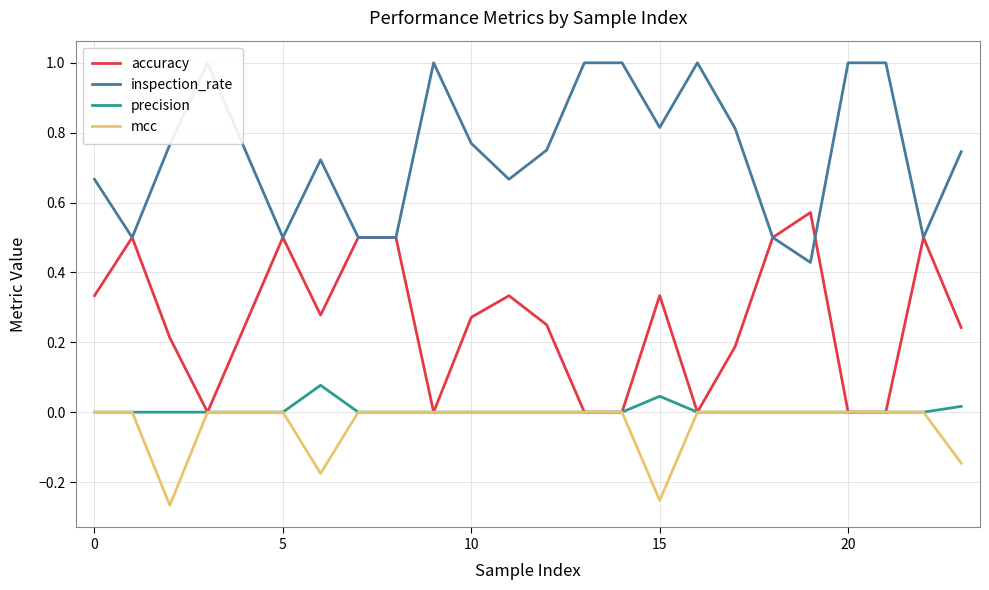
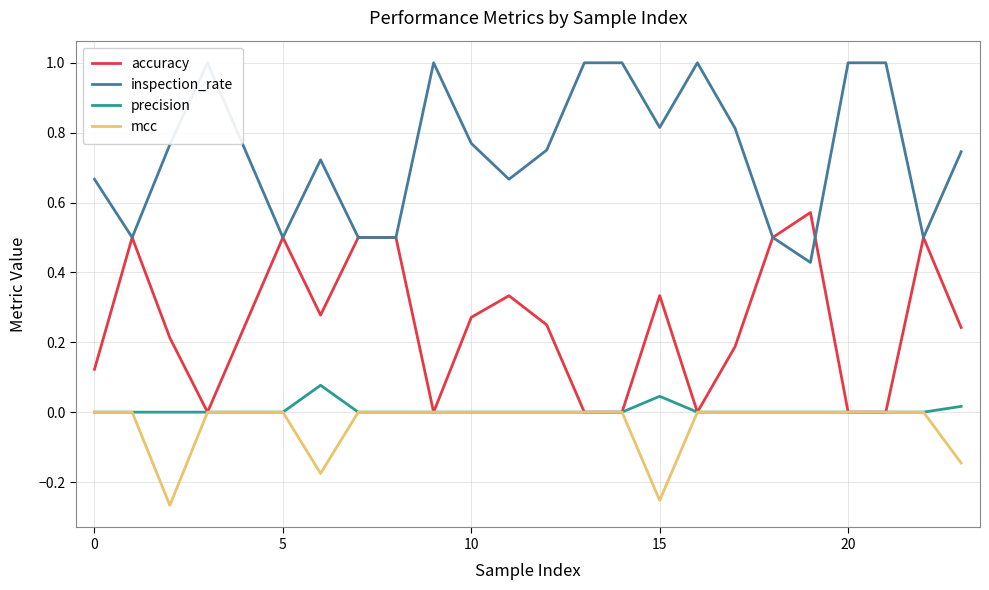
accuracy, 0: 0.33 -> 0.12
